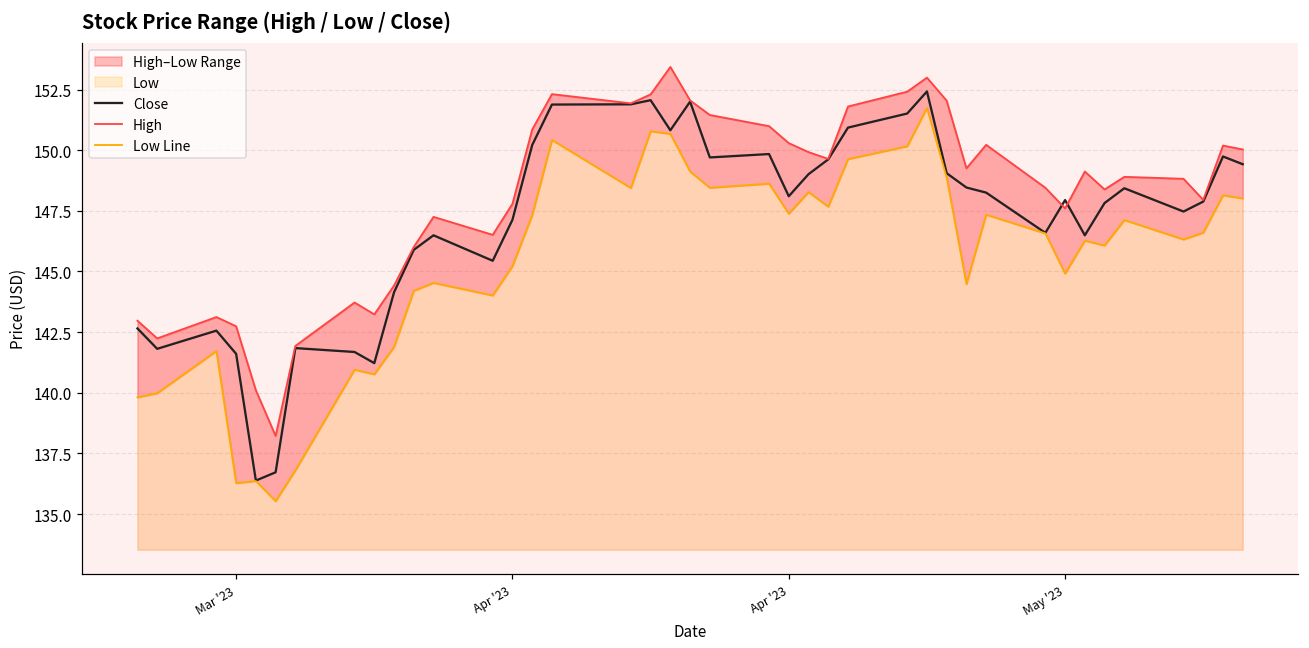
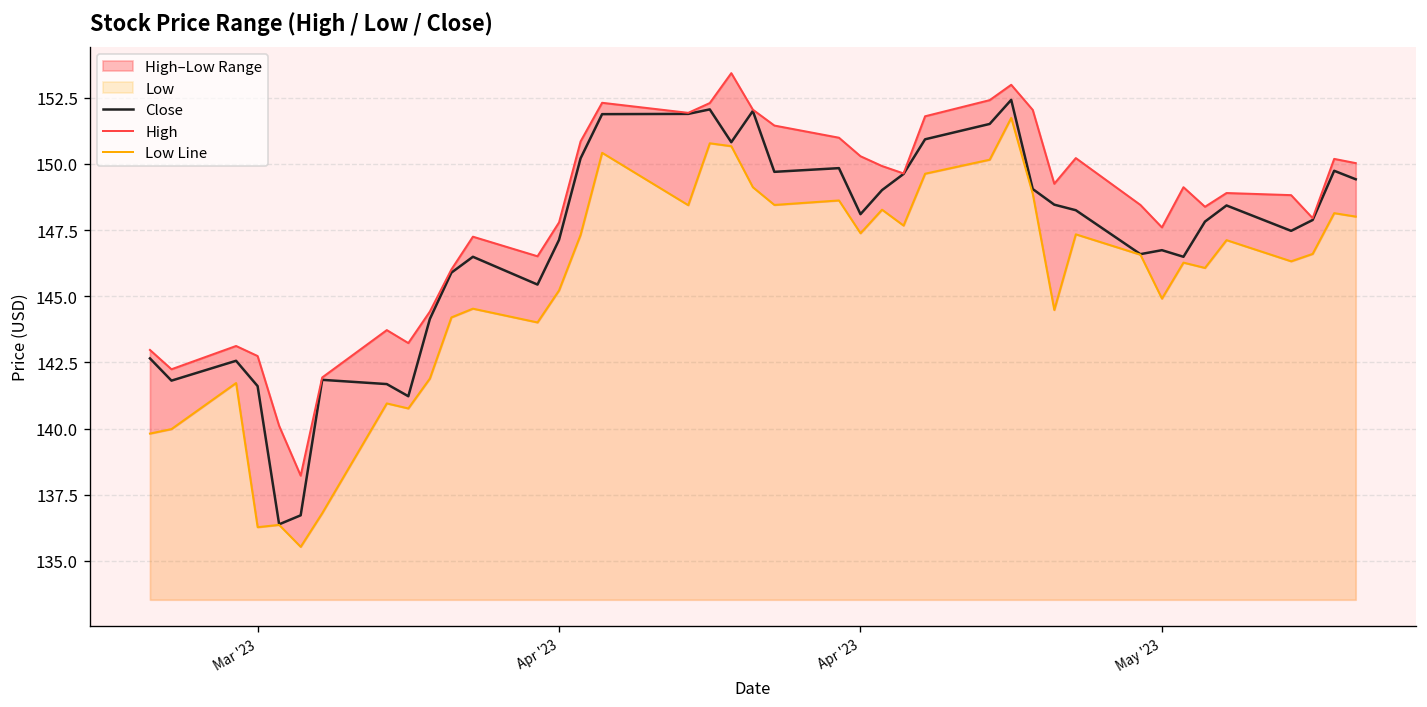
Close, May '23: 147.9 -> 146.7
